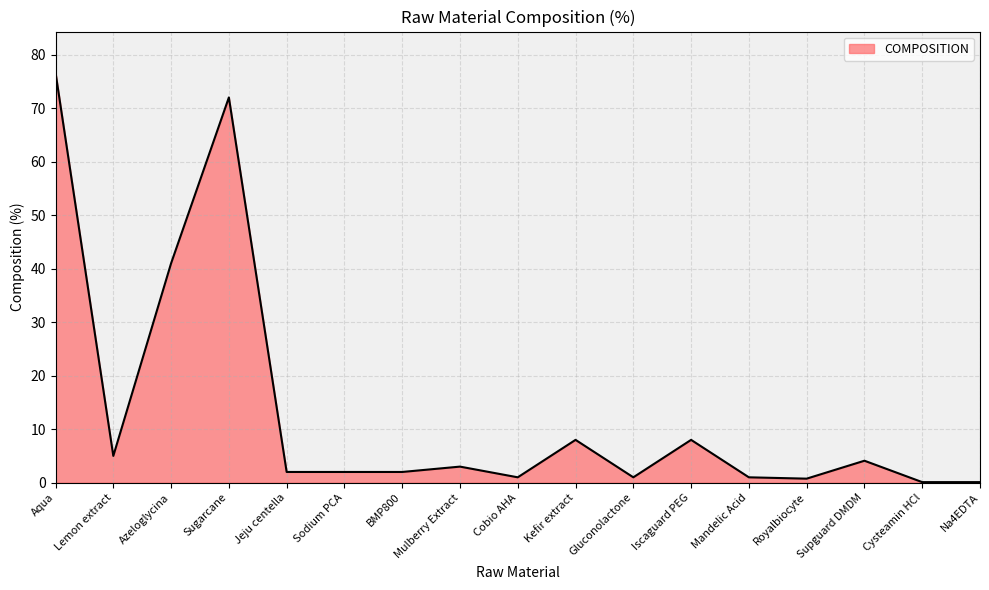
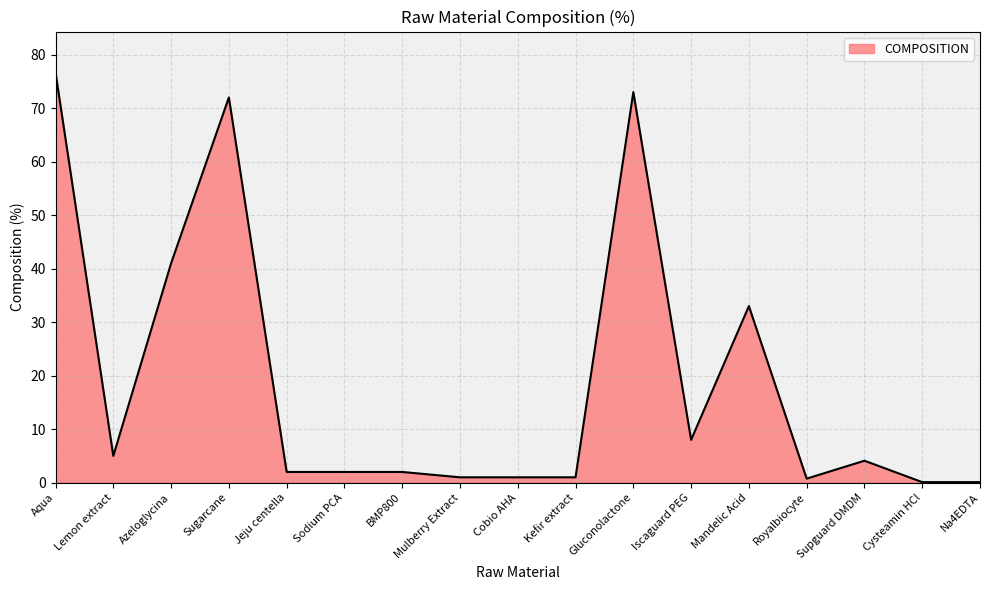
Mulberry Extract: 3 -> 1
Kefir extract: 8 -> 1
Gluconolactone: 1 -> 73
Mandelic Acid: 1 -> 33
